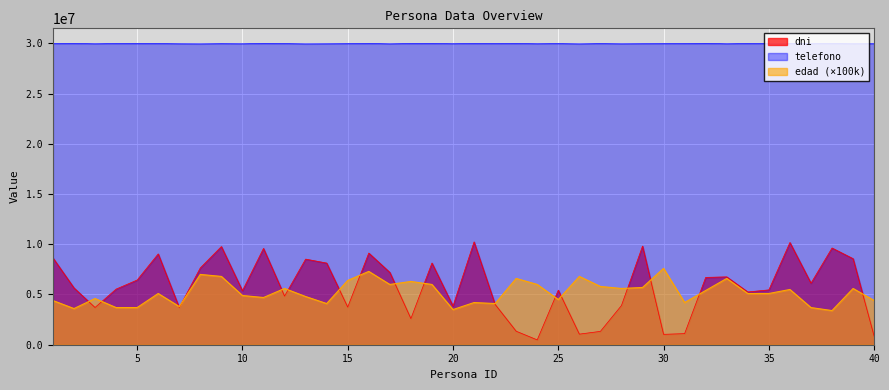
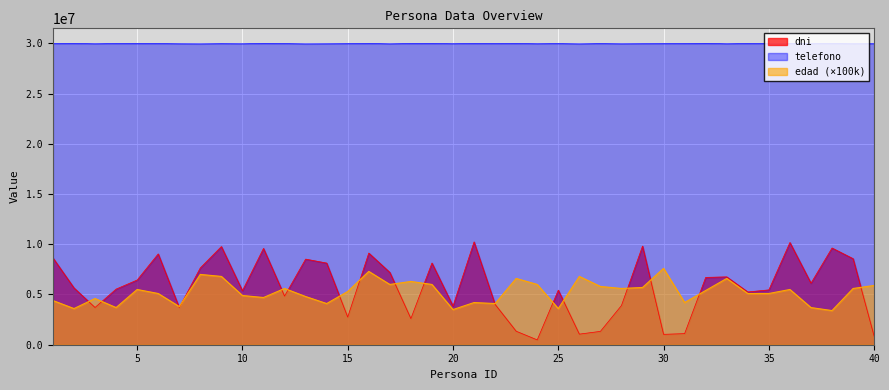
edad (×100k), 5: 3700000 -> 5500000
dni, 15: 3700000 -> 2800000
edad (×100k), 15: 6400000 -> 5300000
edad (×100k), 25: 4500000 -> 3600000
edad (×100k), 40: 4400000 -> 5900000
